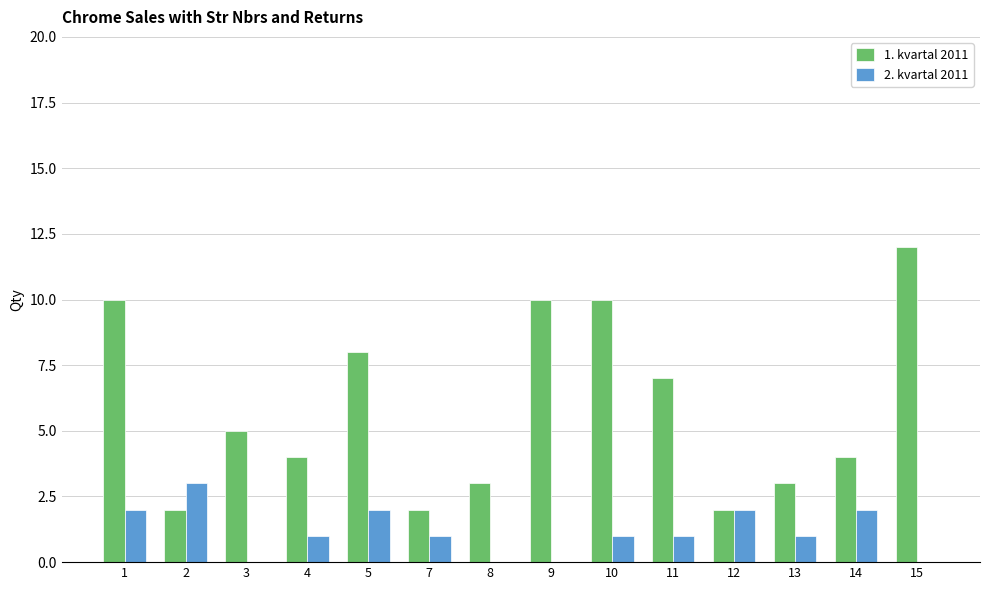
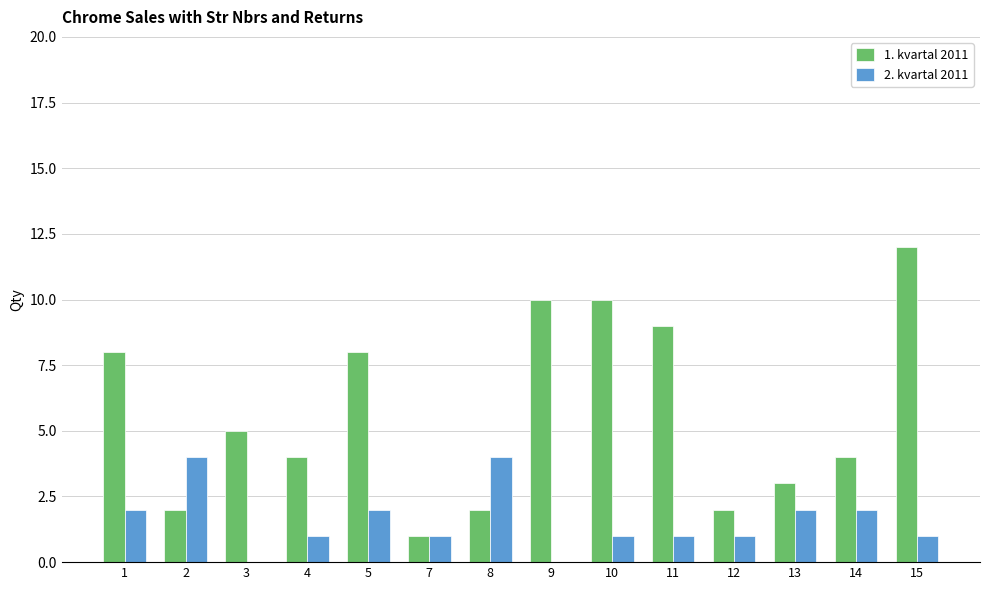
1. kvartal 2011, 1: 10 -> 8
2. kvartal 2011, 2: 3 -> 4
1. kvartal 2011, 7: 2 -> 1
1. kvartal 2011, 8: 3 -> 2
2. kvartal 2011, 8: 0 -> 4
1. kvartal 2011, 11: 7 -> 9
2. kvartal 2011, 12: 2 -> 1
2. kvartal 2011, 13: 1 -> 2
2. kvartal 2011, 15: 0 -> 1
